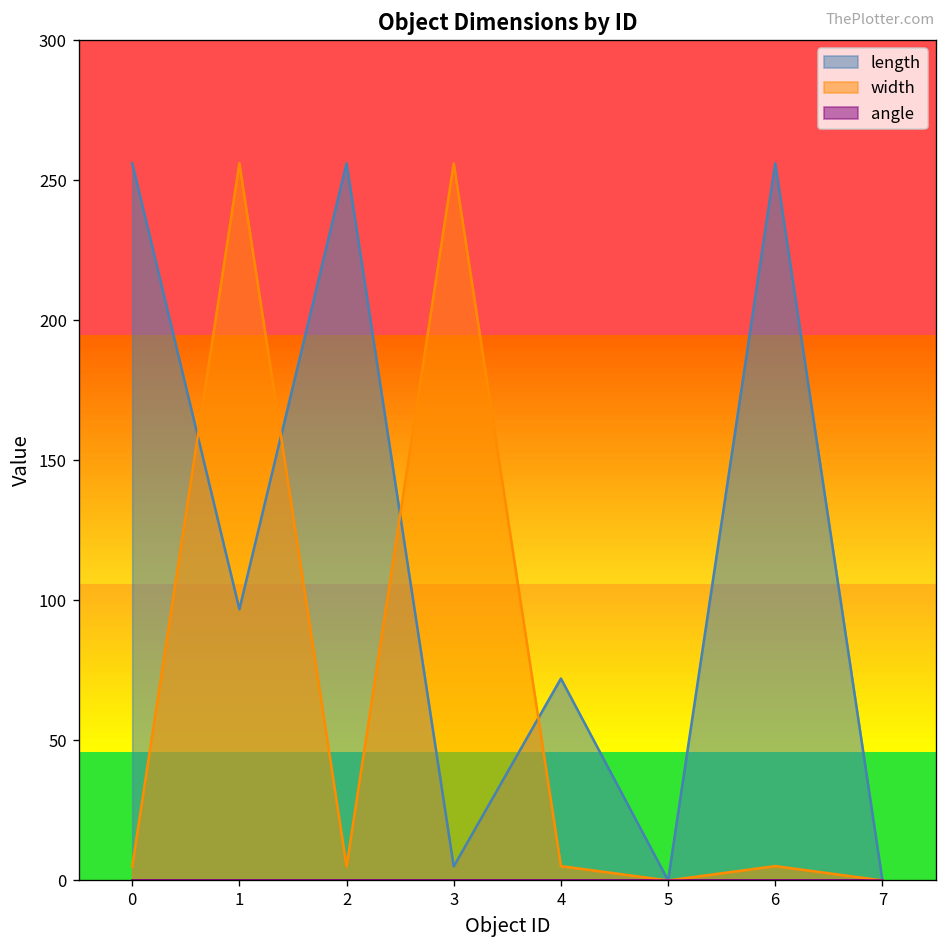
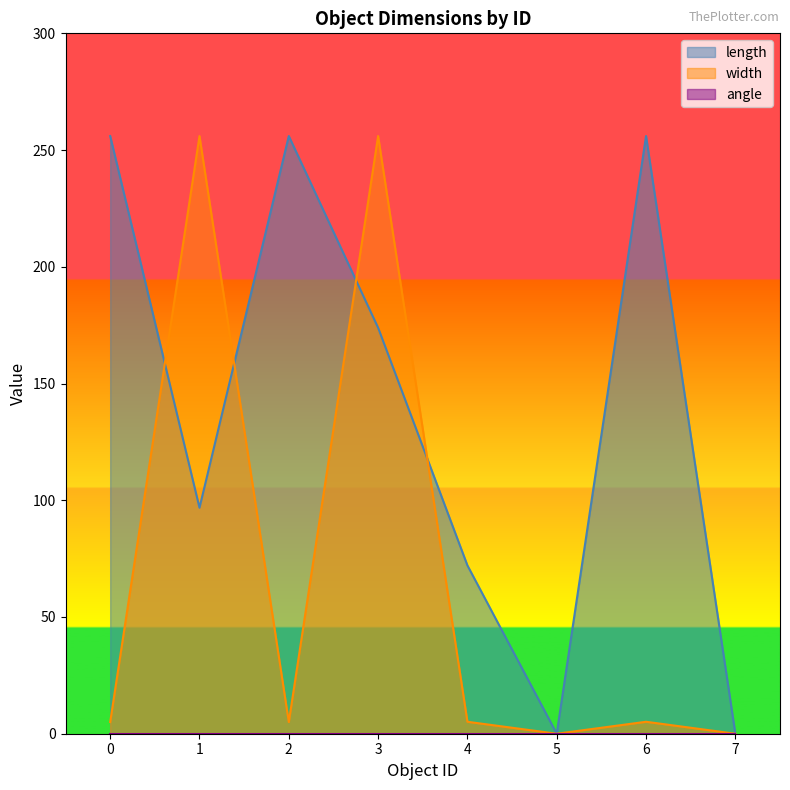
length, 3: 5 -> 174
